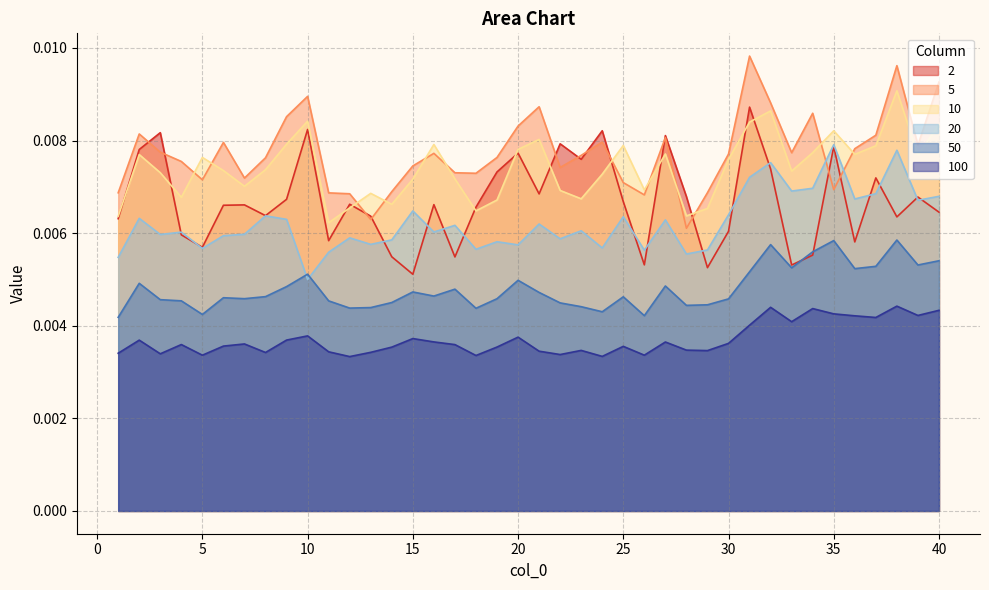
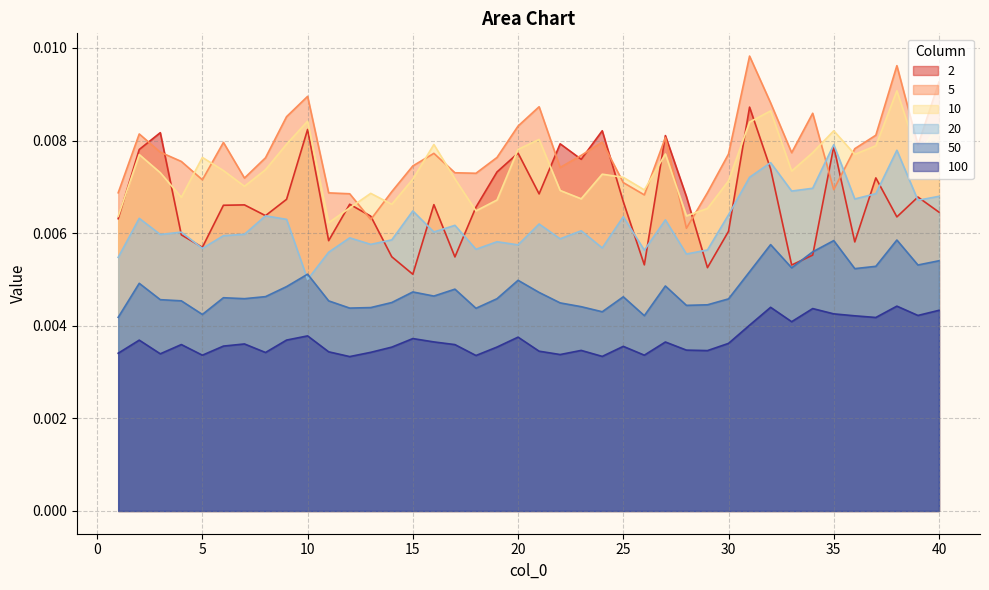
10, 25: 0.0079 -> 0.0072
10, 30: 0.0076 -> 0.0071
